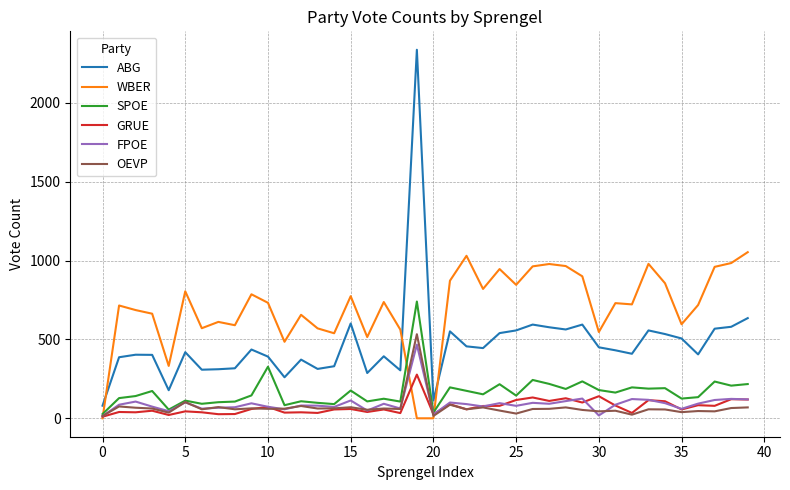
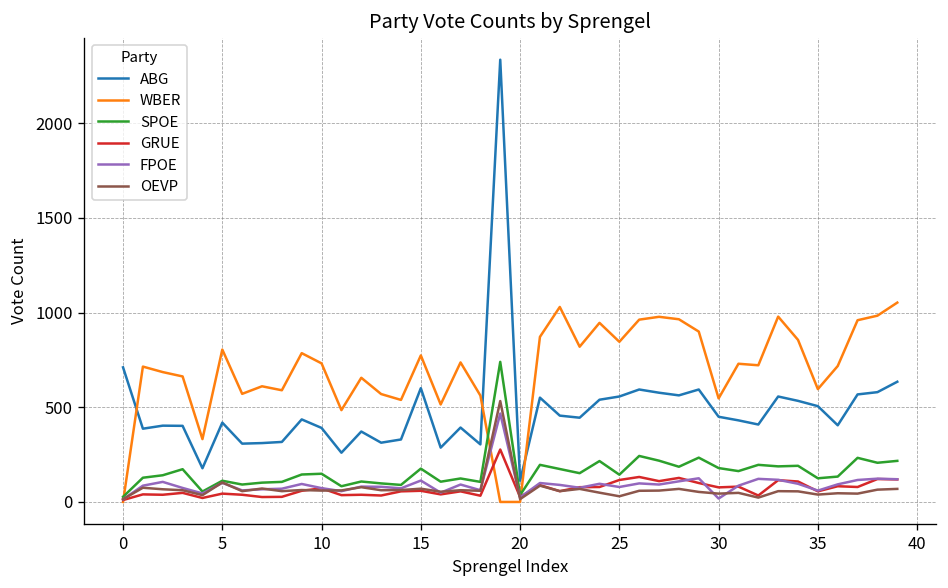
ABG, 0: 80 -> 710
SPOE, 10: 330 -> 150
GRUE, 30: 140 -> 80
